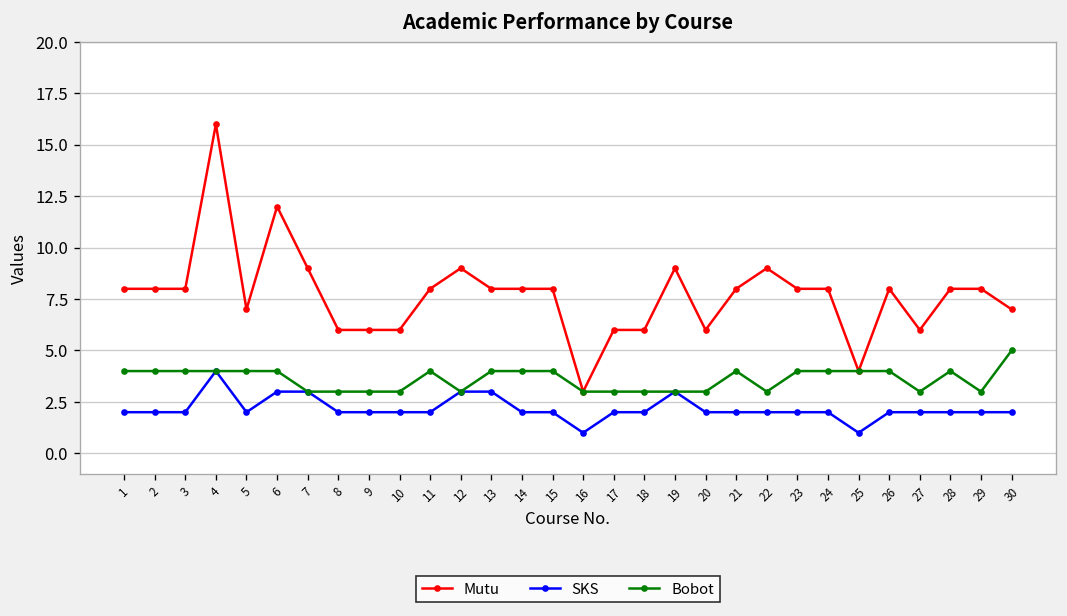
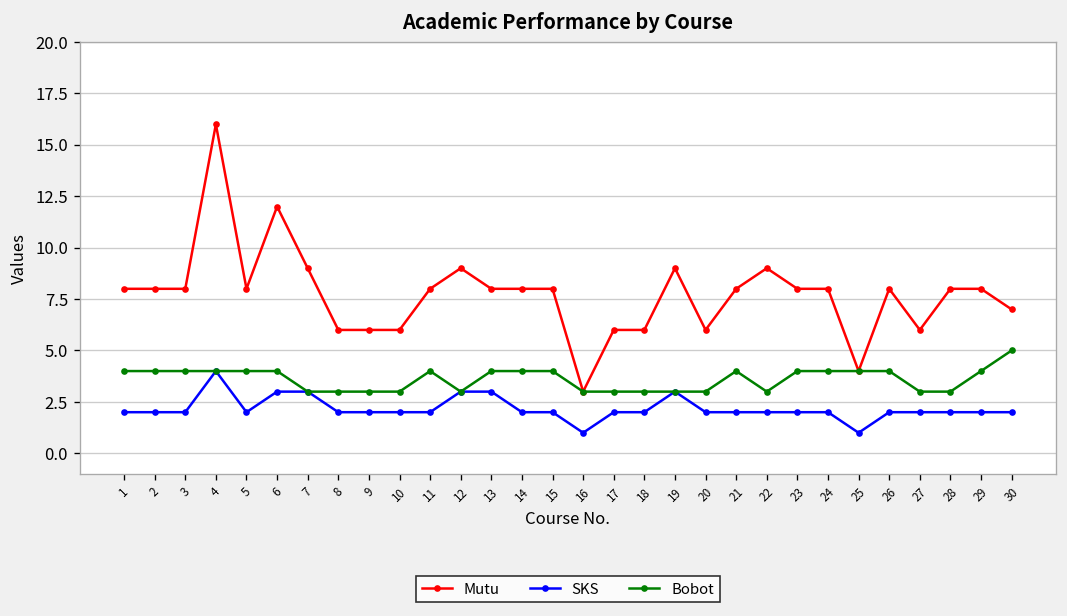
Mutu, 5: 7 -> 8
Bobot, 28: 4 -> 3
Bobot, 29: 3 -> 4
